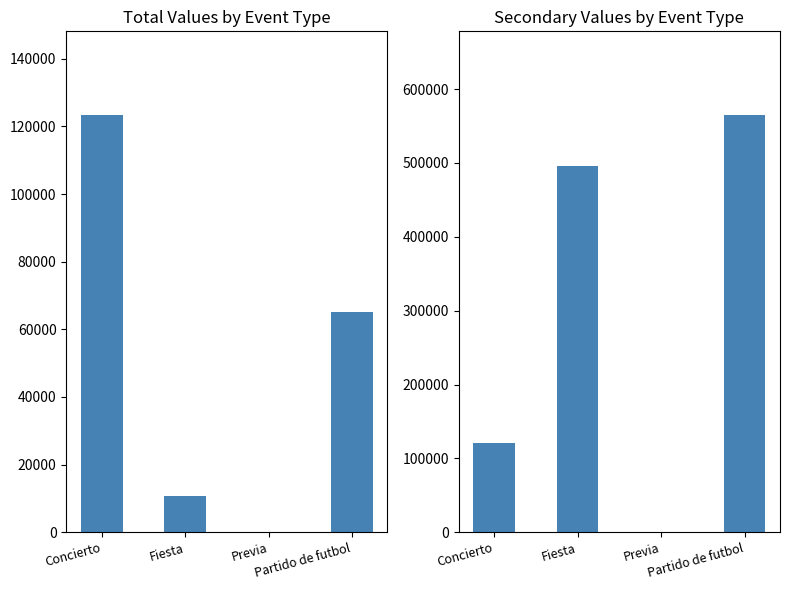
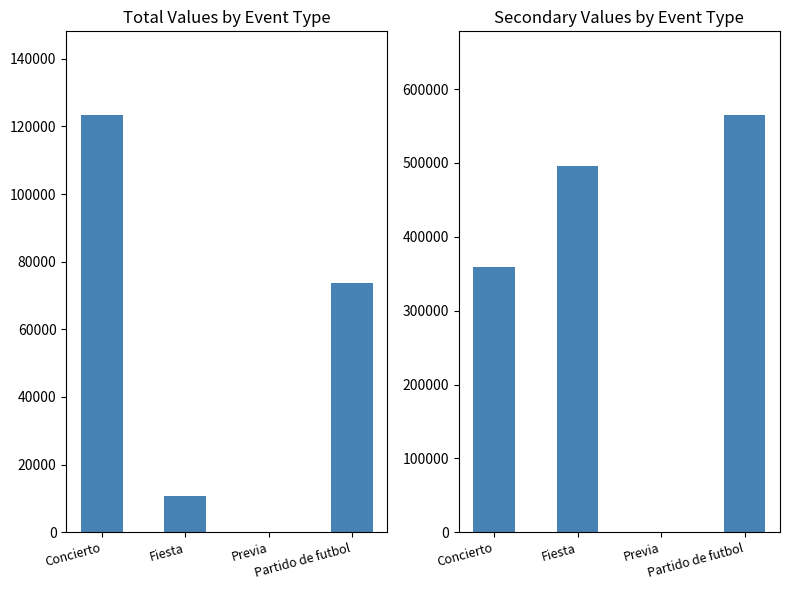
Total Values by Event Type, Partido de futbol: 65000 -> 74000
Secondary Values by Event Type, Concierto: 120000 -> 360000
